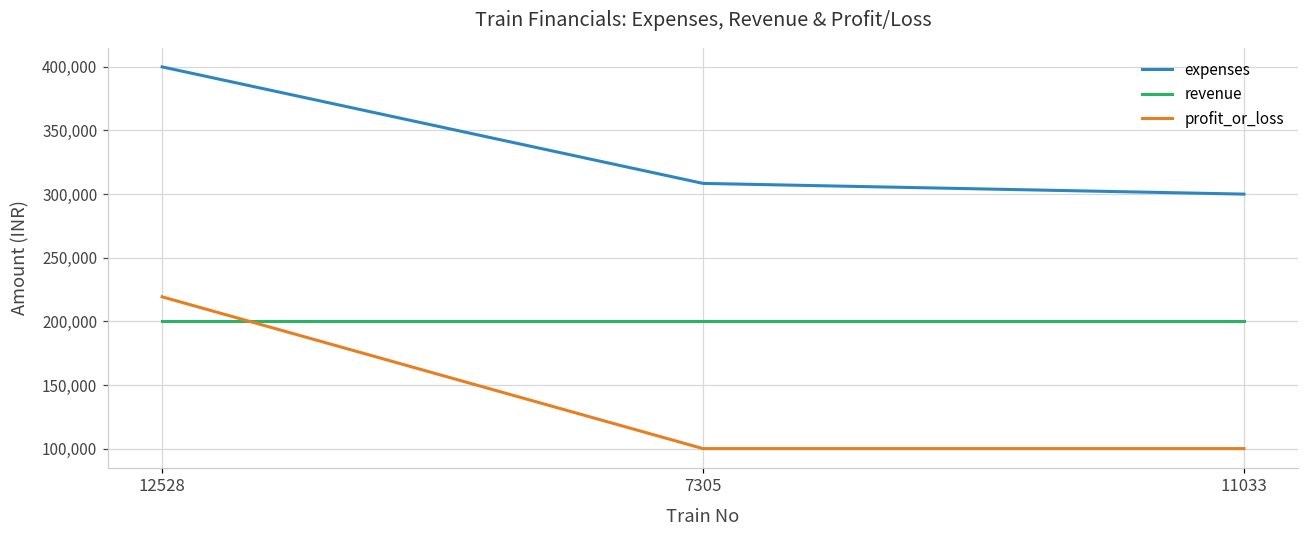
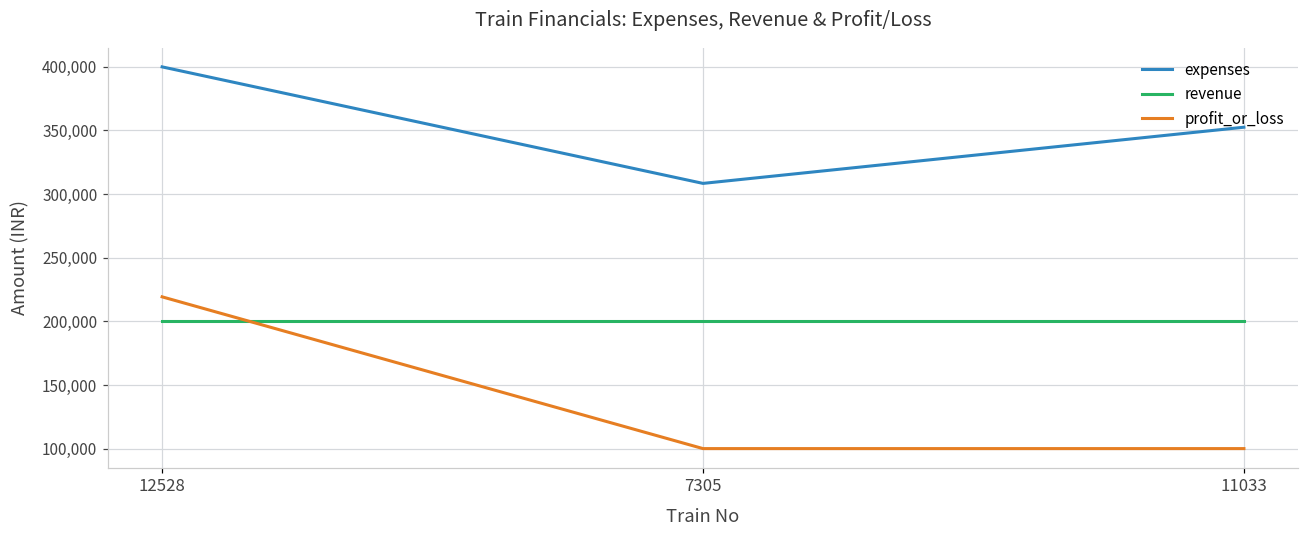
expenses, 11033: 300,000 -> 353,000
